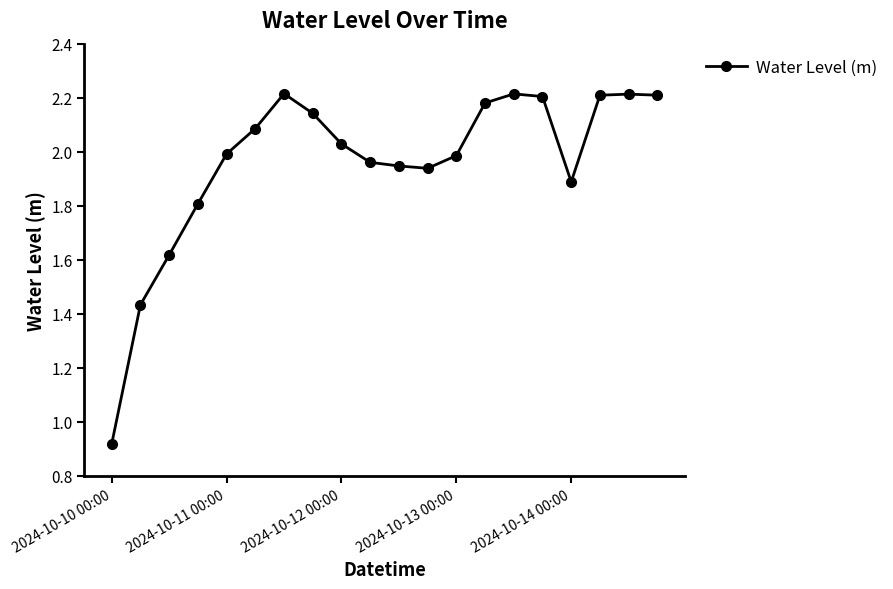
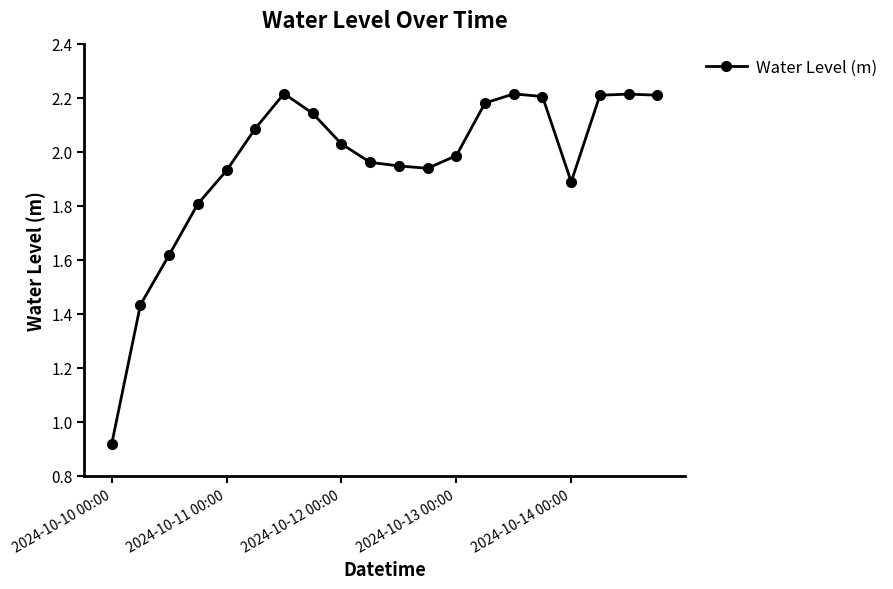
2024-10-11 00:00: 1.99 -> 1.93
